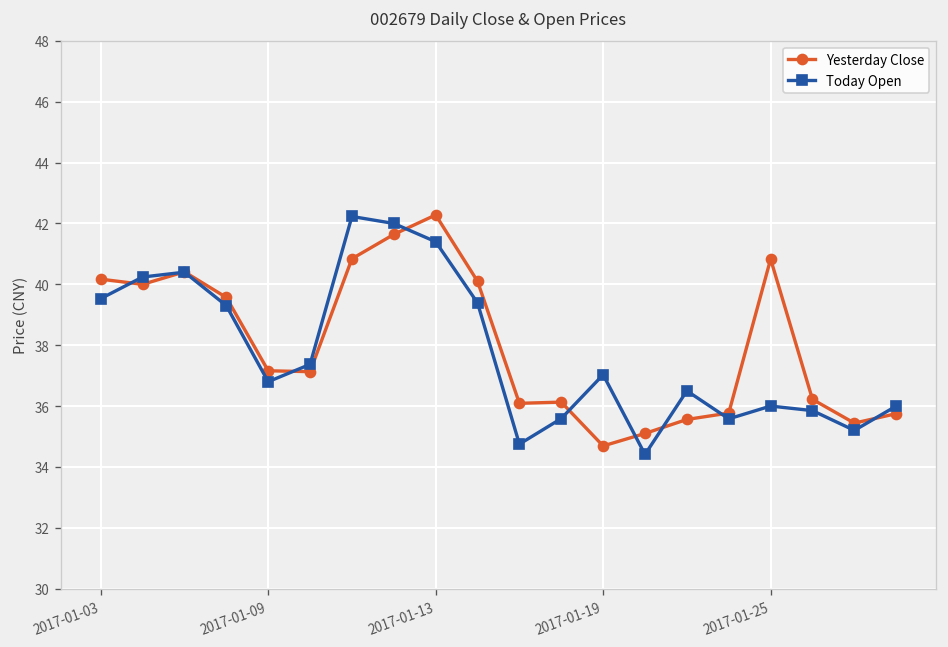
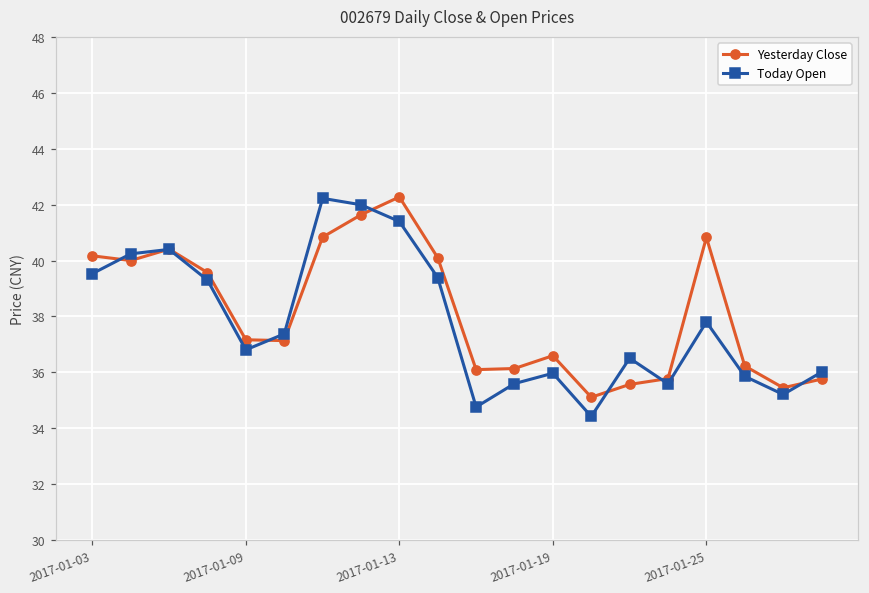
Yesterday Close, 2017-01-19: 34.7 -> 36.6
Today Open, 2017-01-19: 37.0 -> 36.0
Today Open, 2017-01-25: 36.0 -> 37.8
